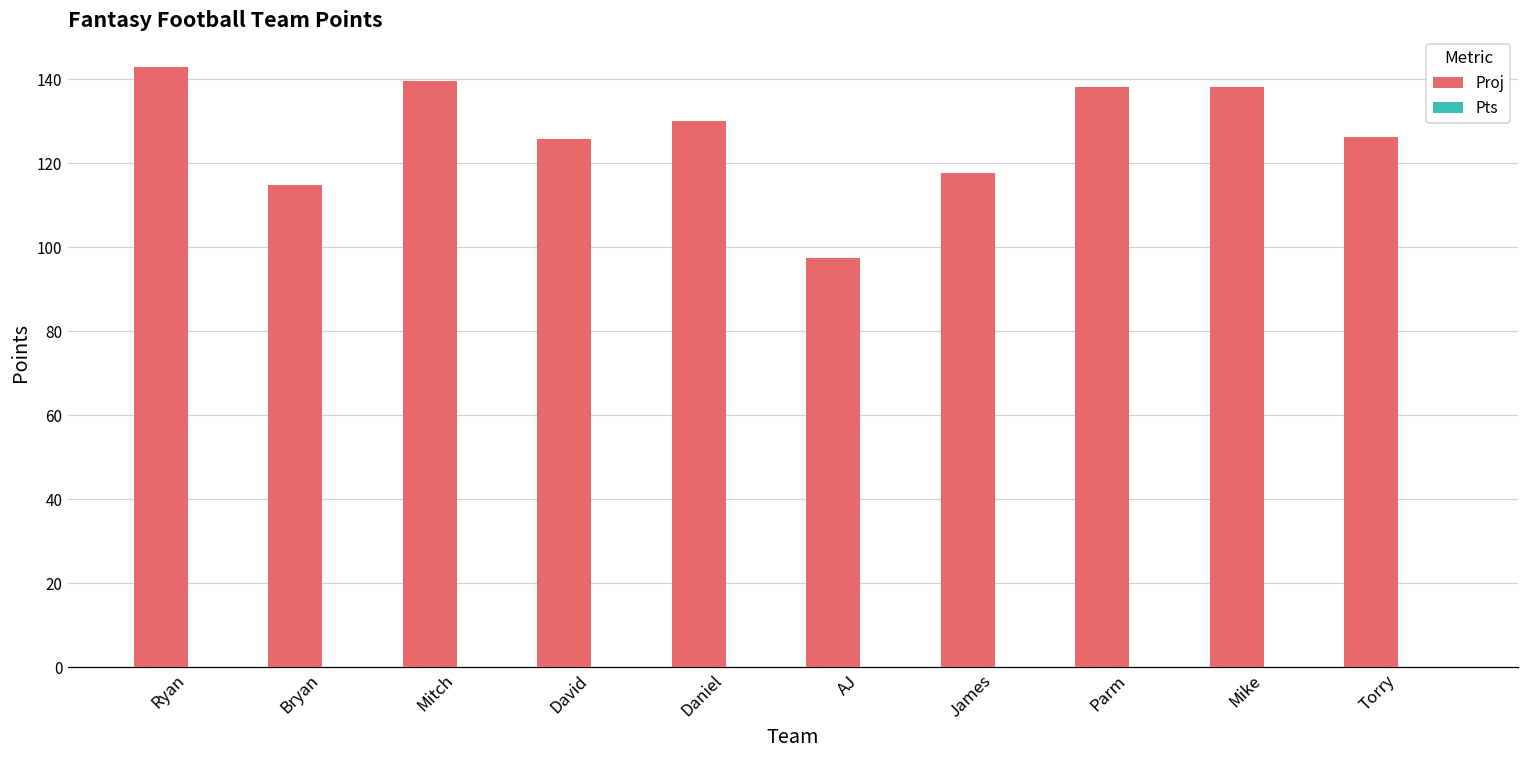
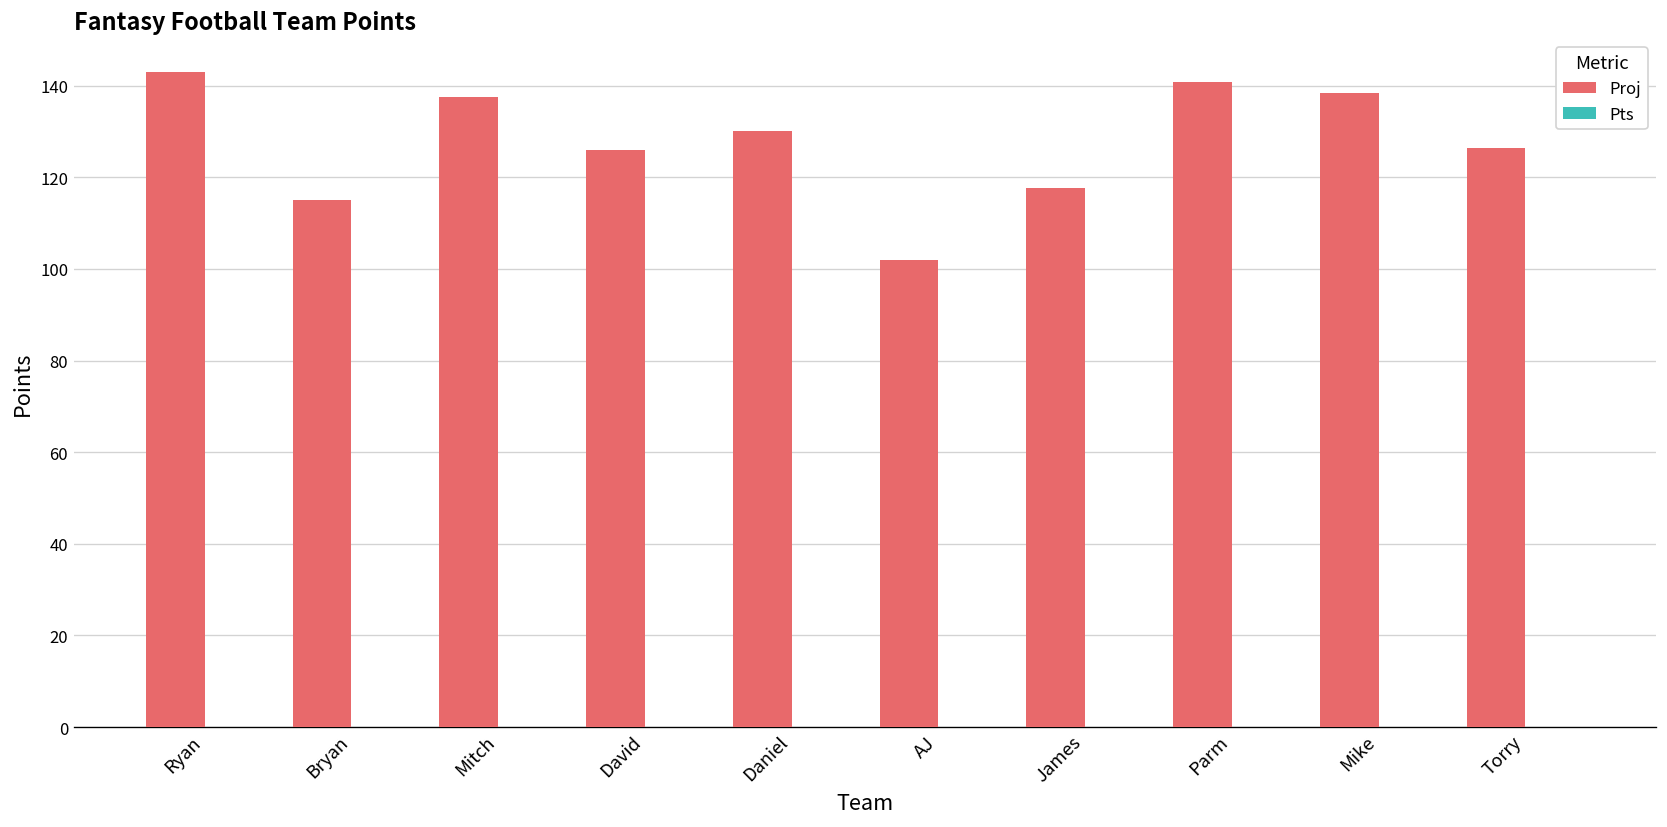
Proj, Mitch: 140 -> 138
Proj, AJ: 98 -> 102
Proj, Parm: 138 -> 141
